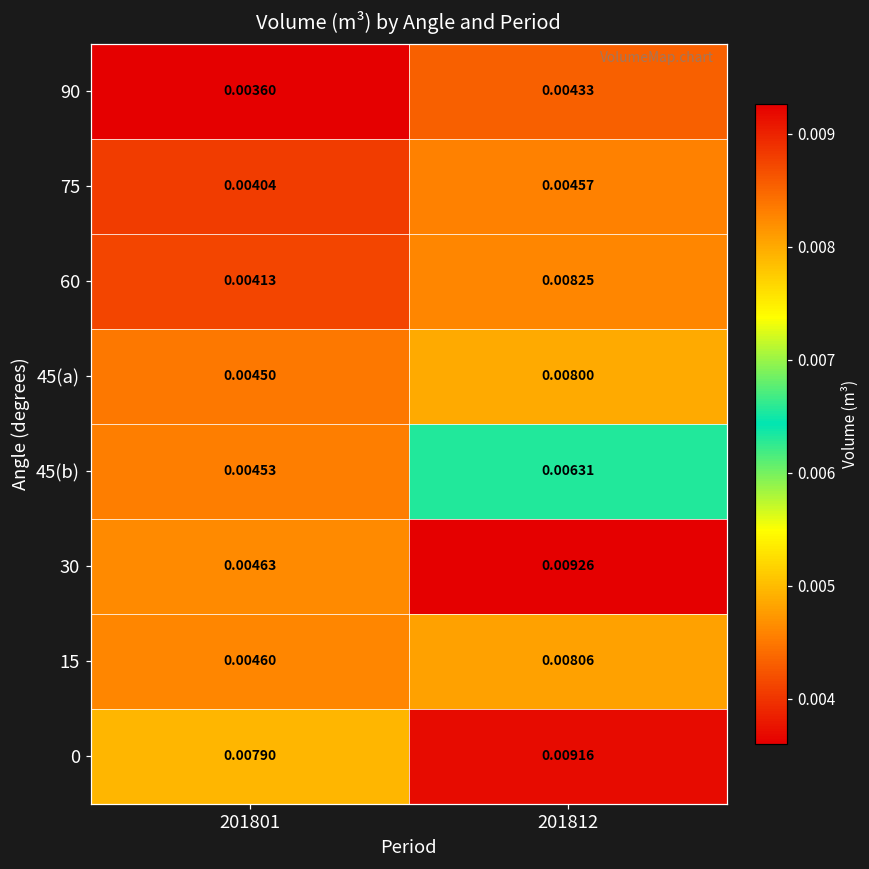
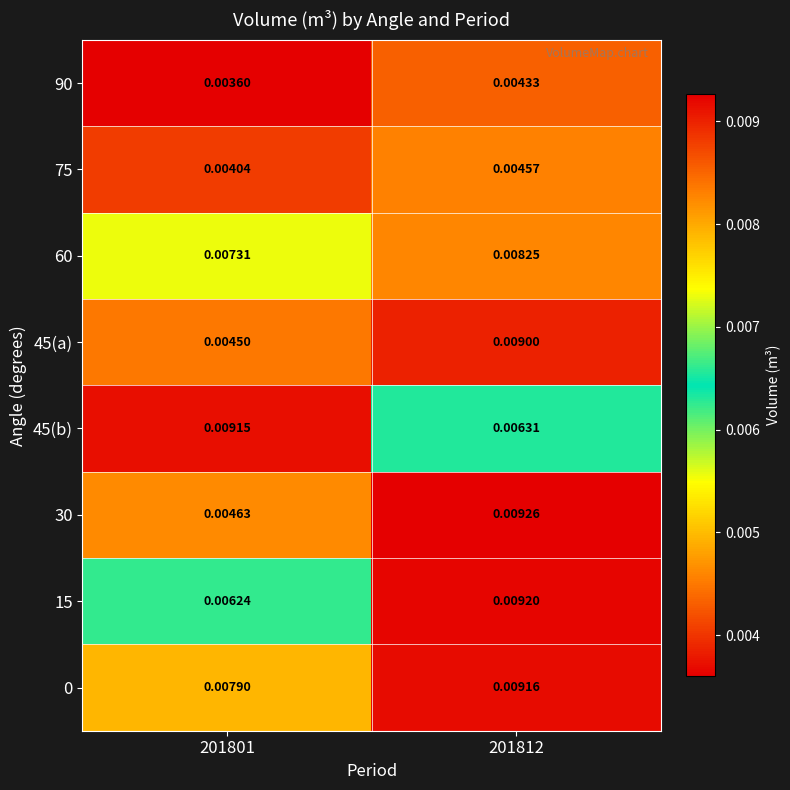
60, 201801: 0.00413 -> 0.00731
45(a), 201812: 0.00800 -> 0.00900
45(b), 201801: 0.00453 -> 0.00915
15, 201801: 0.00460 -> 0.00624
15, 201812: 0.00806 -> 0.00920
